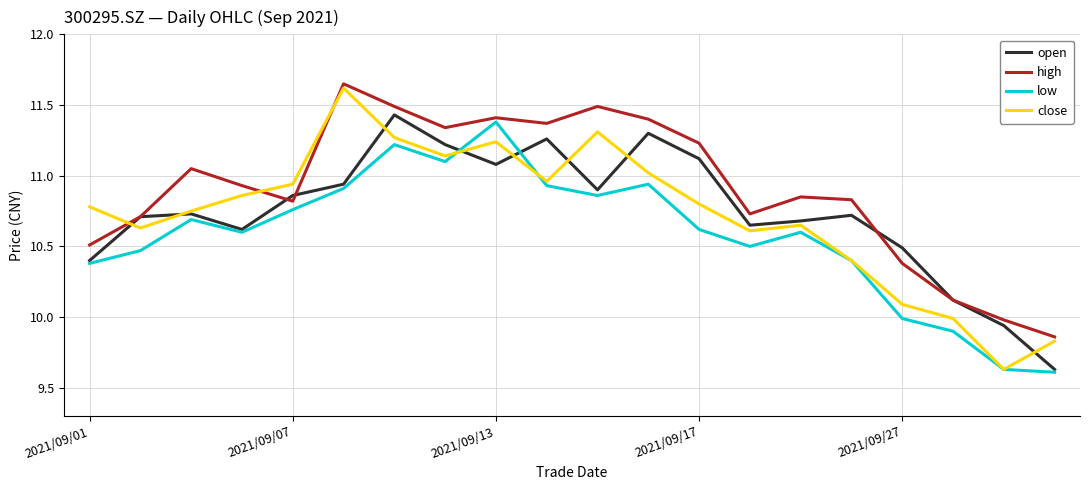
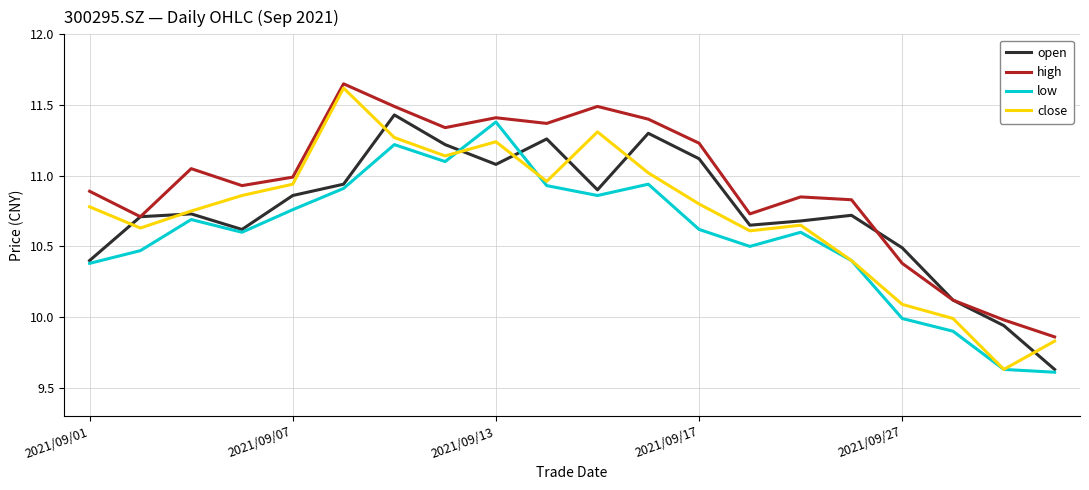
high, 2021/09/01: 10.51 -> 10.89
high, 2021/09/07: 10.82 -> 10.99
